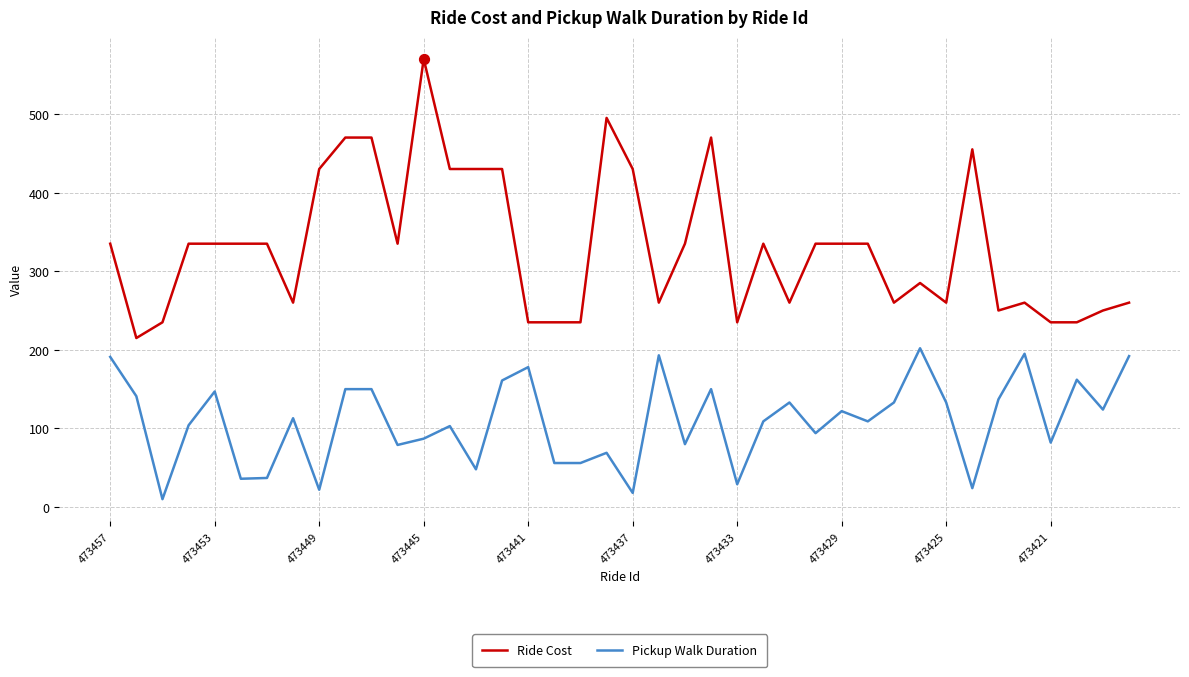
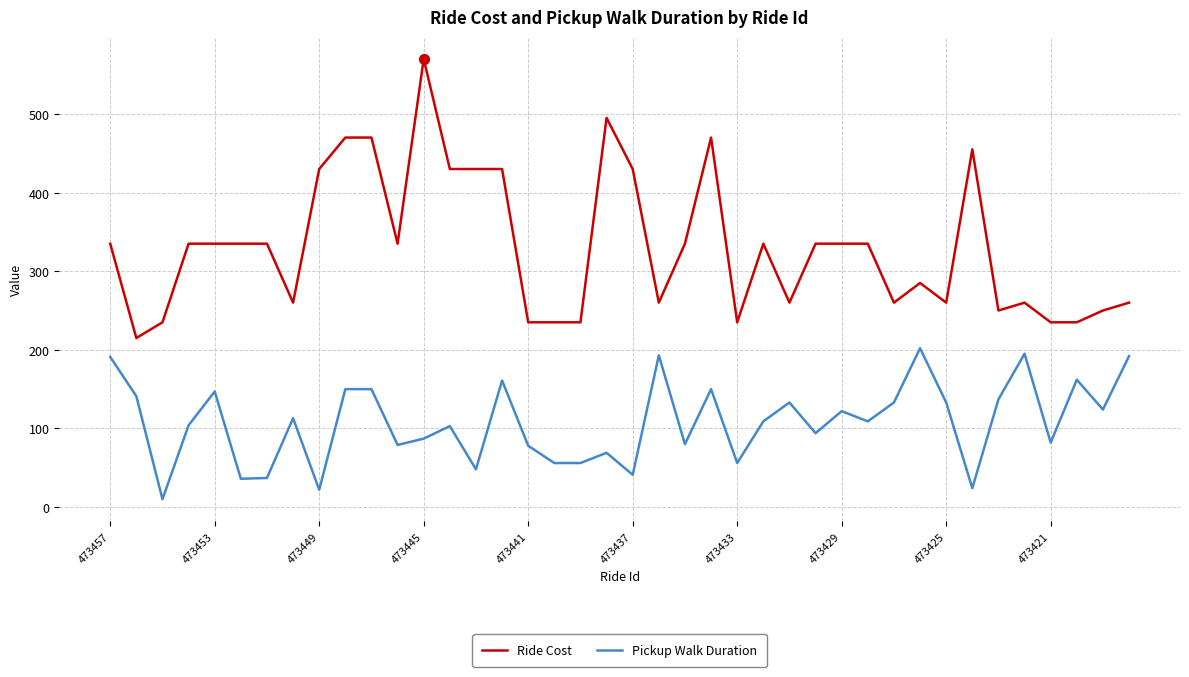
Pickup Walk Duration, 473441: 180 -> 80
Pickup Walk Duration, 473437: 20 -> 40
Pickup Walk Duration, 473433: 30 -> 60
